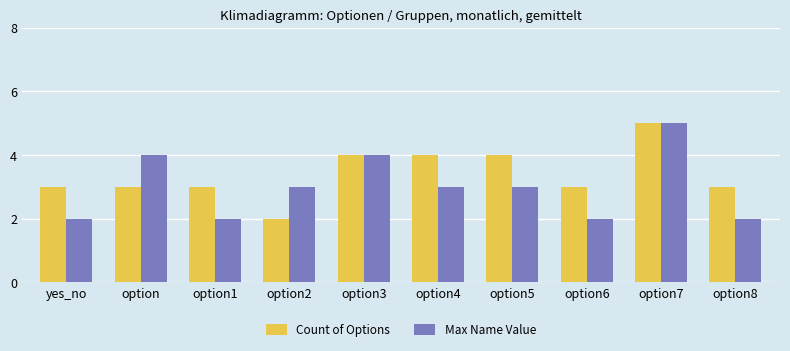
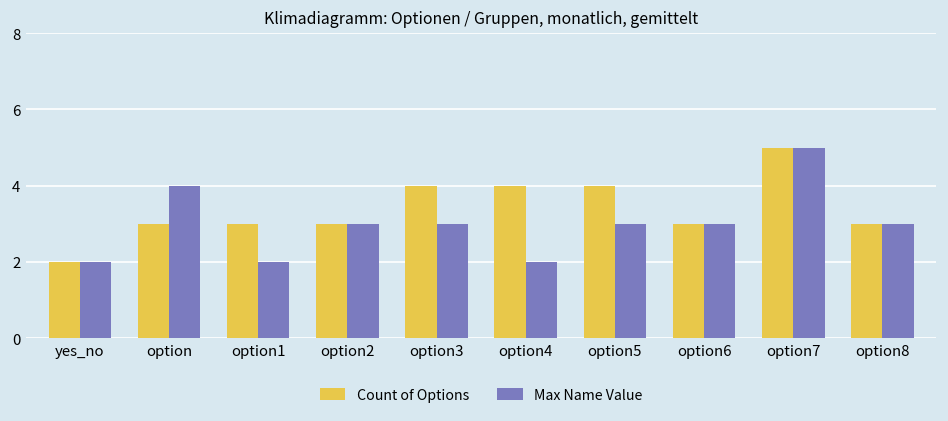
Count of Options, yes_no: 3 -> 2
Count of Options, option2: 2 -> 3
Max Name Value, option3: 4 -> 3
Max Name Value, option4: 3 -> 2
Max Name Value, option6: 2 -> 3
Max Name Value, option8: 2 -> 3
